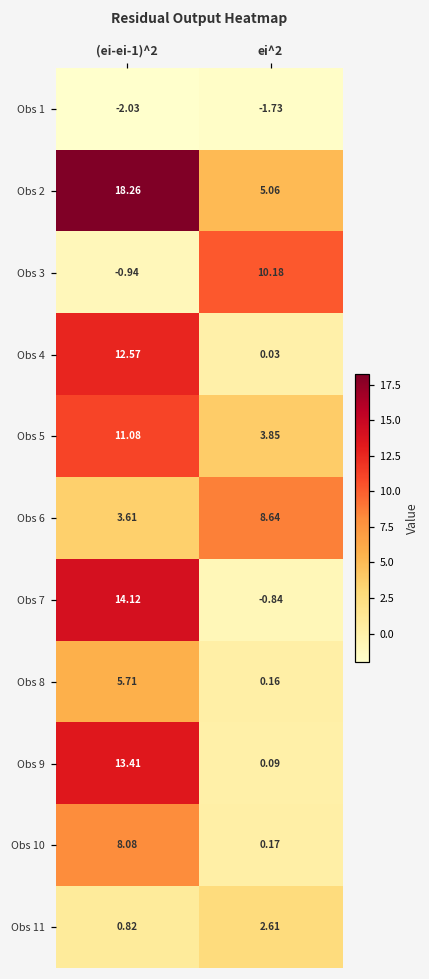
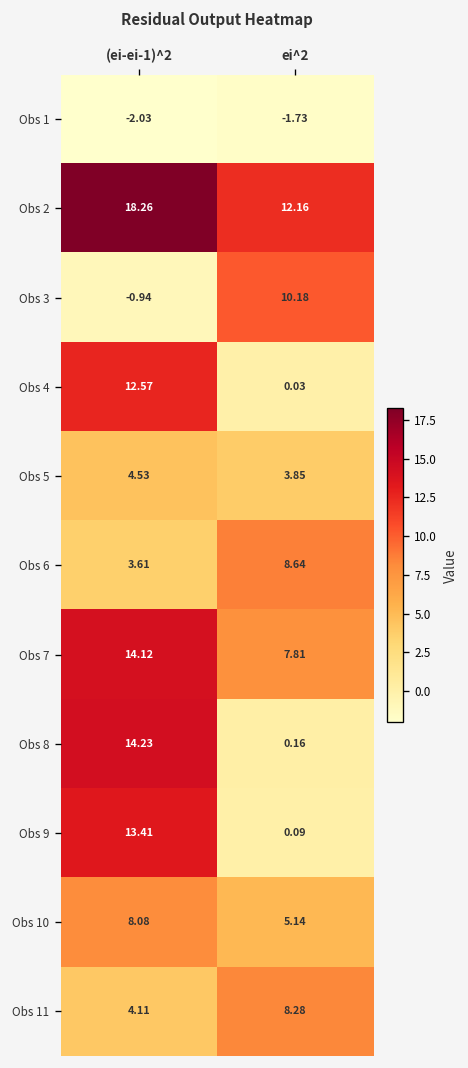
Obs 2, ei^2: 5.06 -> 12.16
Obs 5, (ei-ei-1)^2: 11.08 -> 4.53
Obs 7, ei^2: -0.84 -> 7.81
Obs 8, (ei-ei-1)^2: 5.71 -> 14.23
Obs 10, ei^2: 0.17 -> 5.14
Obs 11, (ei-ei-1)^2: 0.82 -> 4.11
Obs 11, ei^2: 2.61 -> 8.28
